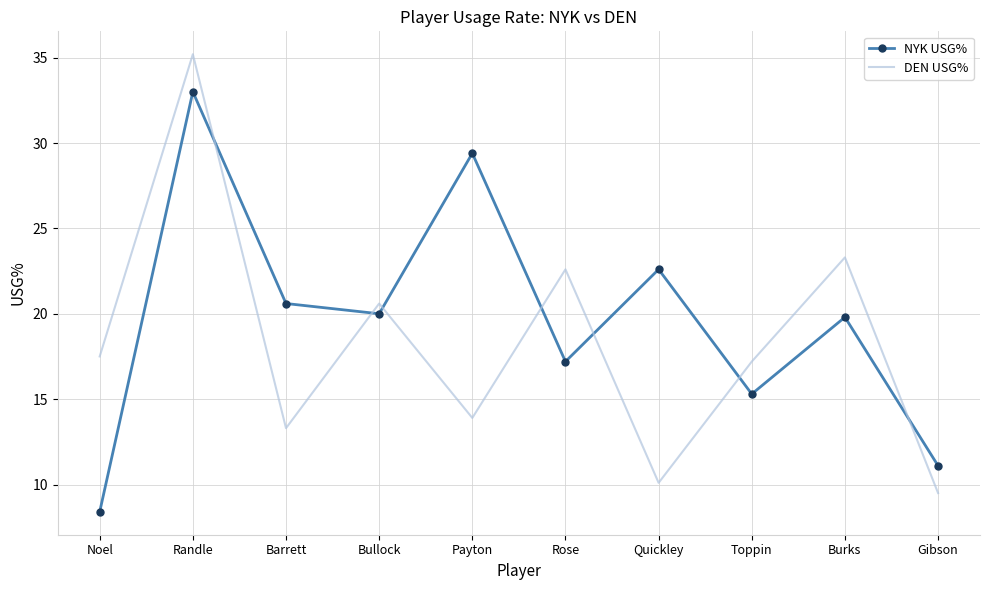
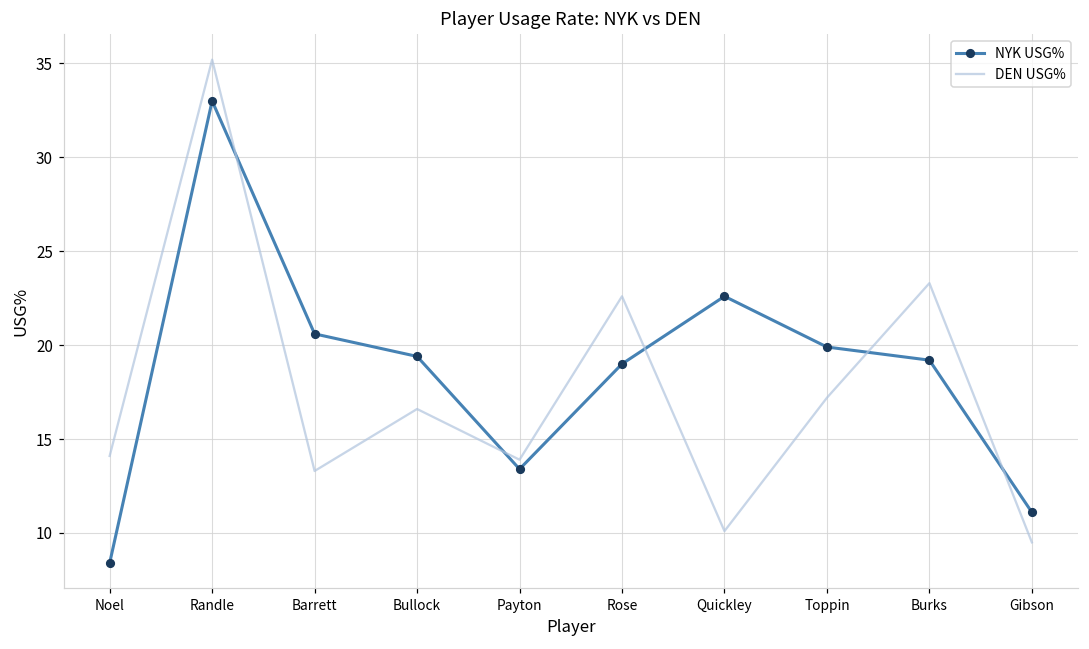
DEN USG%, Noel: 17.5 -> 14.1
NYK USG%, Bullock: 20.0 -> 19.4
DEN USG%, Bullock: 20.6 -> 16.6
NYK USG%, Payton: 29.4 -> 13.4
NYK USG%, Rose: 17.2 -> 19.0
NYK USG%, Toppin: 15.3 -> 19.9
NYK USG%, Burks: 19.8 -> 19.2
